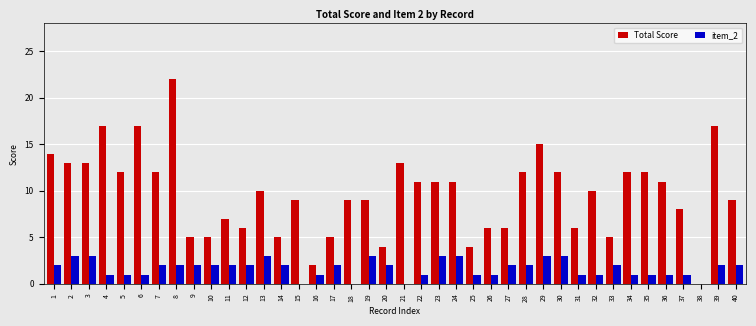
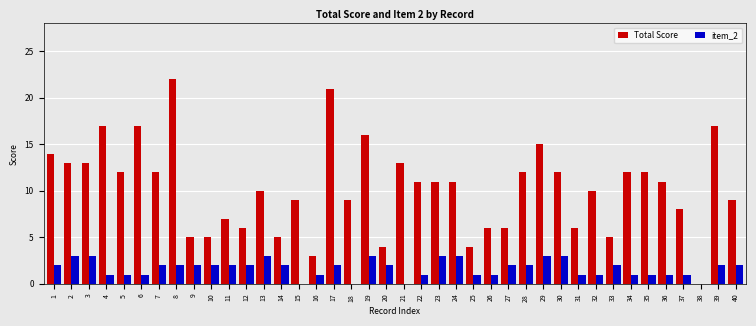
Total Score, 16: 2 -> 3
Total Score, 17: 5 -> 21
Total Score, 19: 9 -> 16
